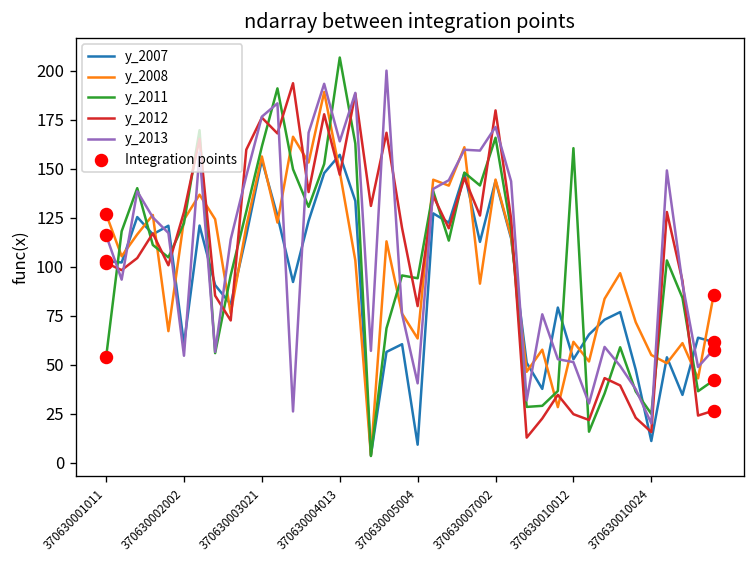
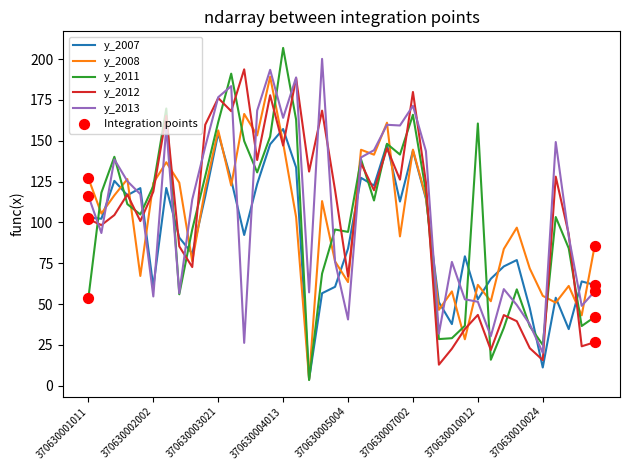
y_2012, 370630002002: 128 -> 119
y_2007, 370630005004: 9 -> 84
y_2012, 370630005004: 80 -> 67
y_2012, 370630010012: 25 -> 43
